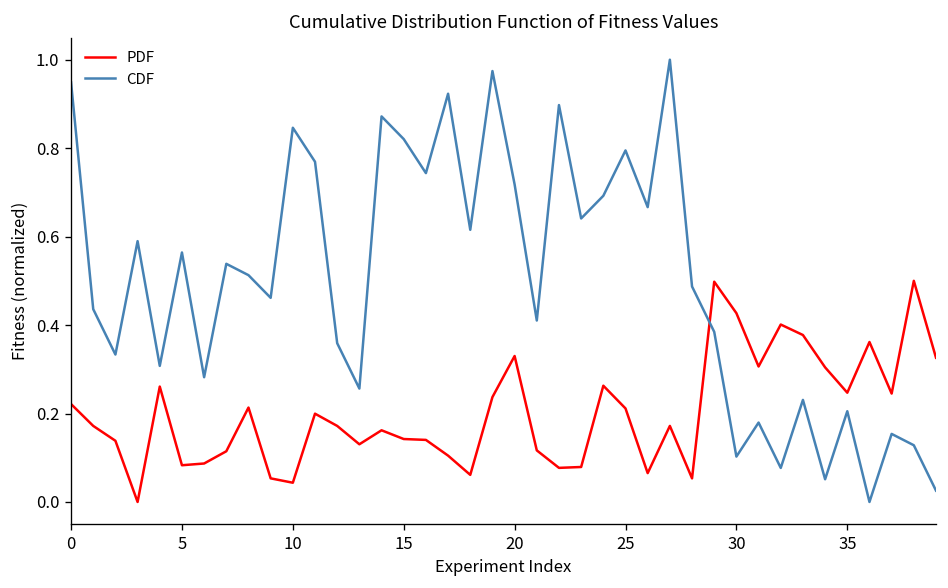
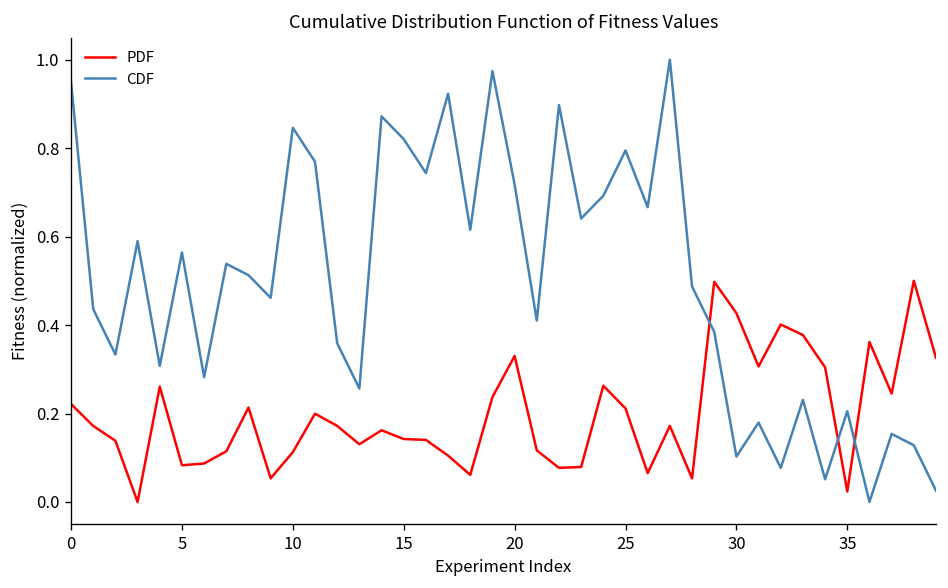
PDF, 10: 0.04 -> 0.11
PDF, 35: 0.25 -> 0.02
